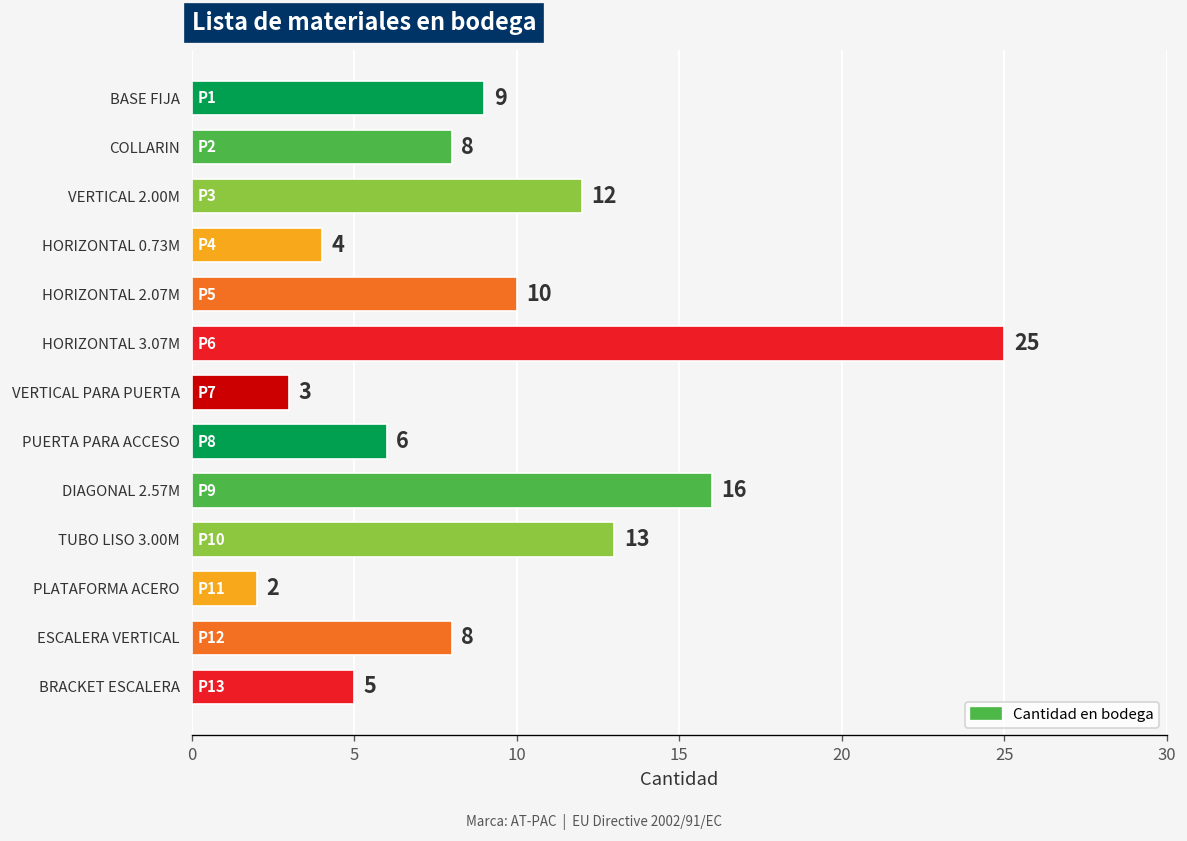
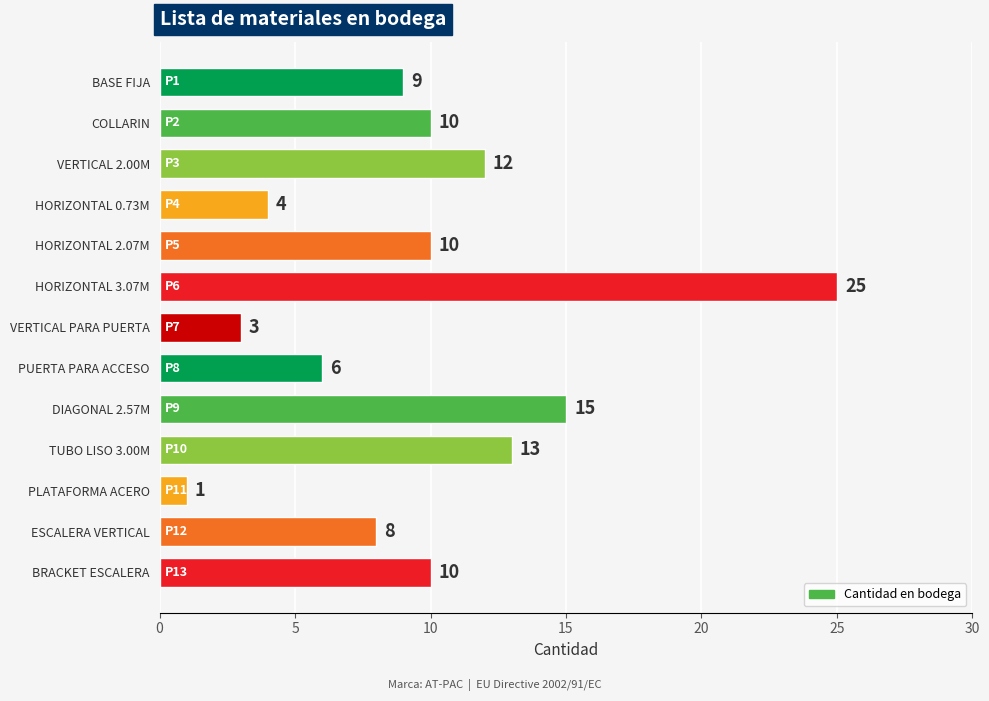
COLLARIN: 8 -> 10
DIAGONAL 2.57M: 16 -> 15
PLATAFORMA ACERO: 2 -> 1
BRACKET ESCALERA: 5 -> 10
